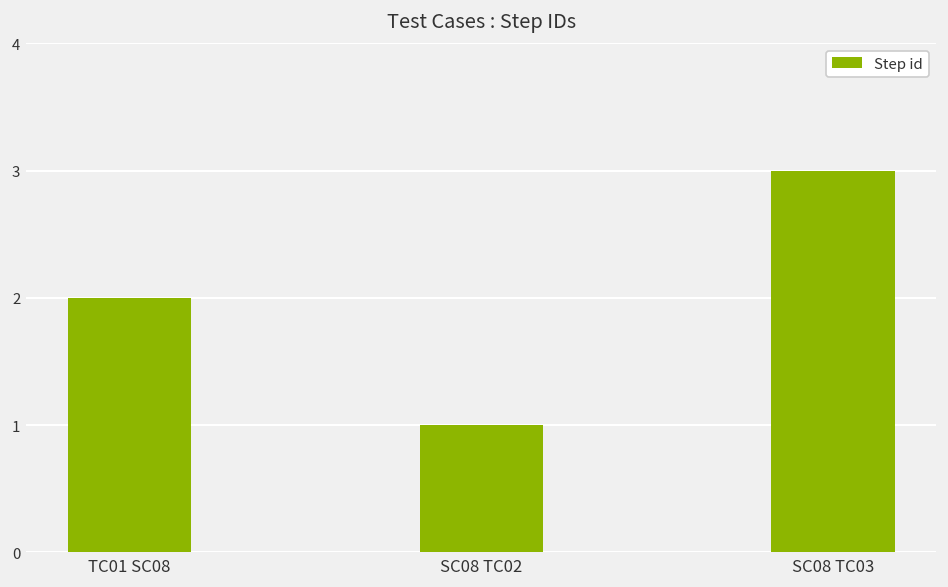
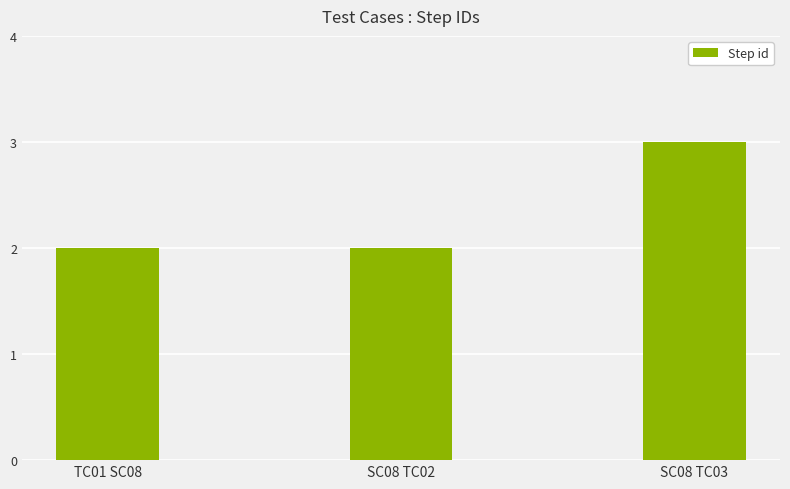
SC08 TC02: 1 -> 2
